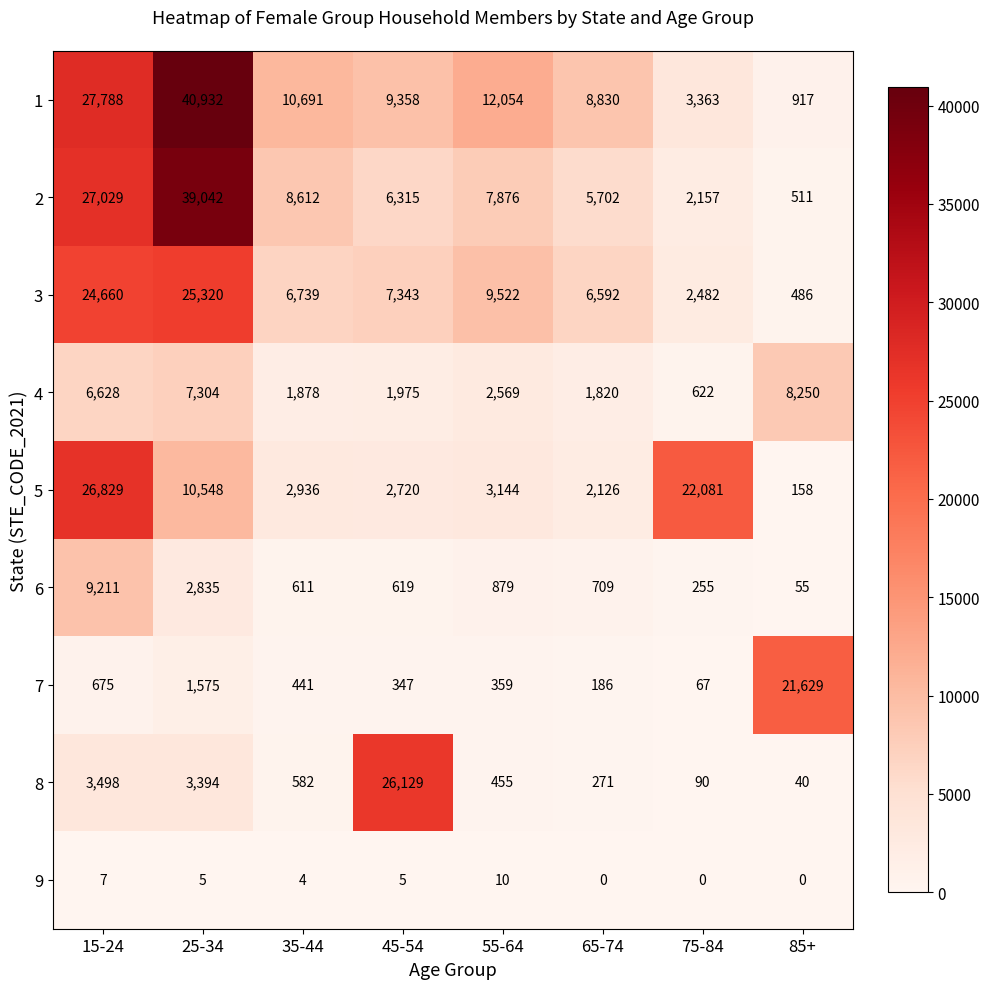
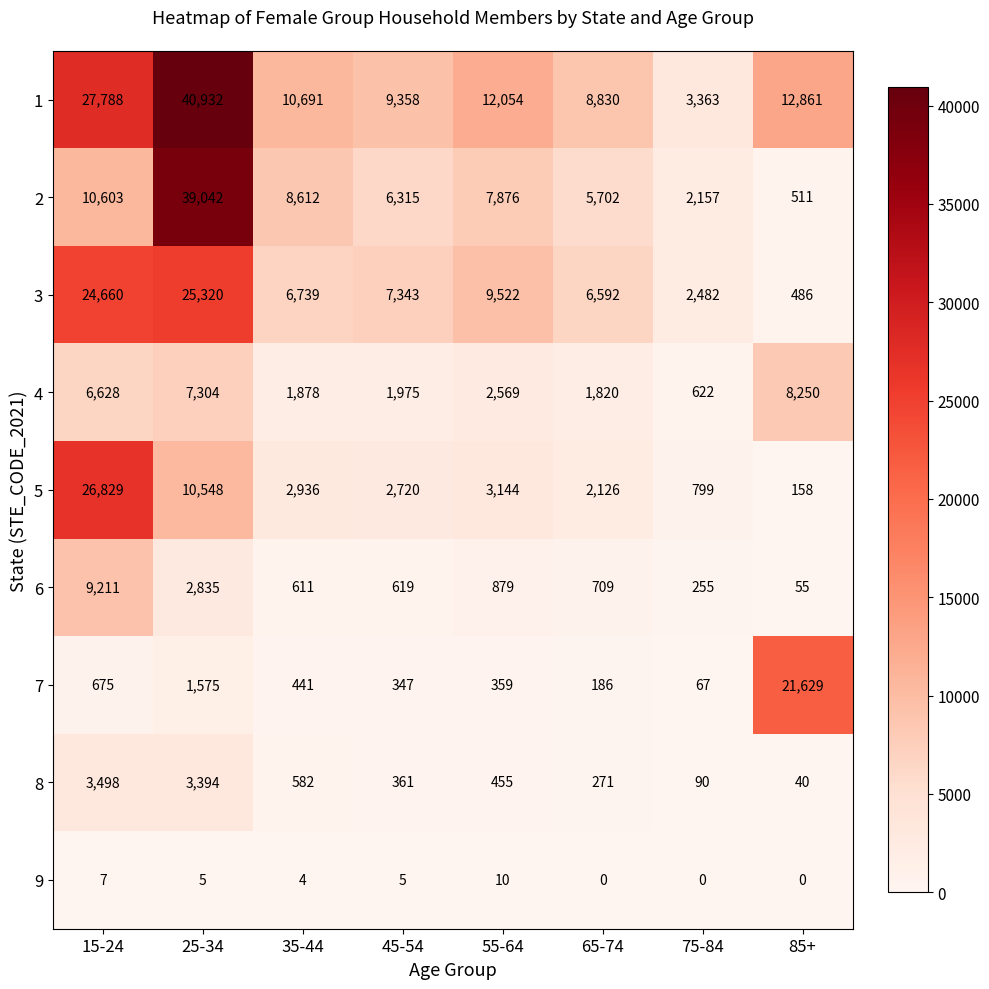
1, 85+: 917 -> 12,861
2, 15-24: 27,029 -> 10,603
5, 75-84: 22,081 -> 799
8, 45-54: 26,129 -> 361
